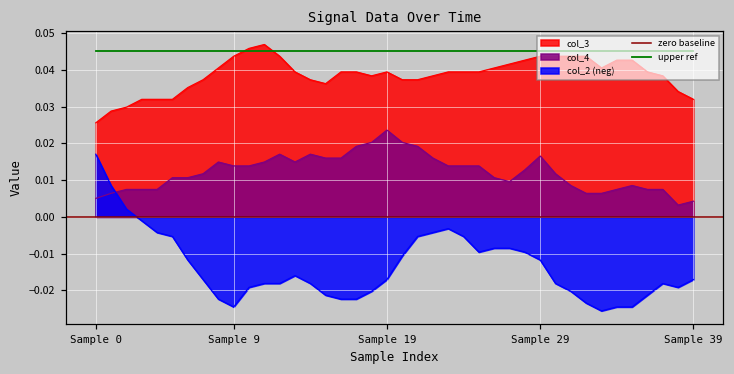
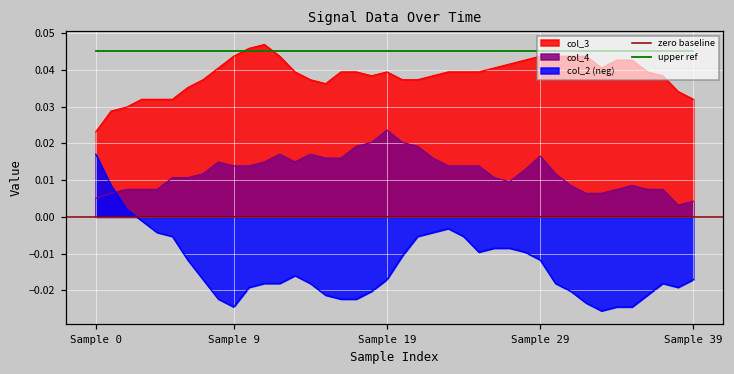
col_3, Sample 0: 0.026 -> 0.023
